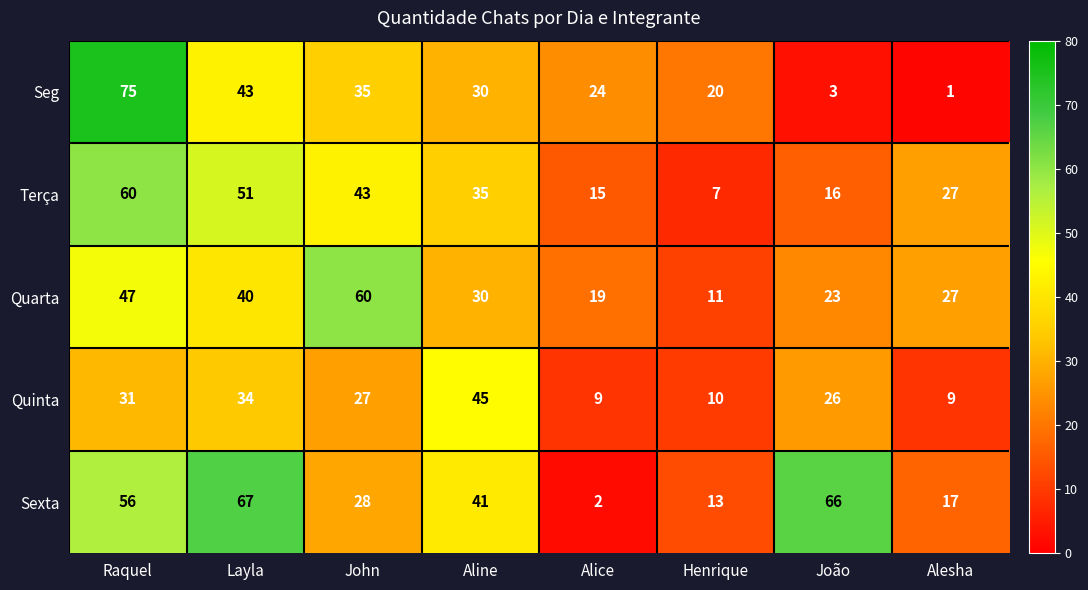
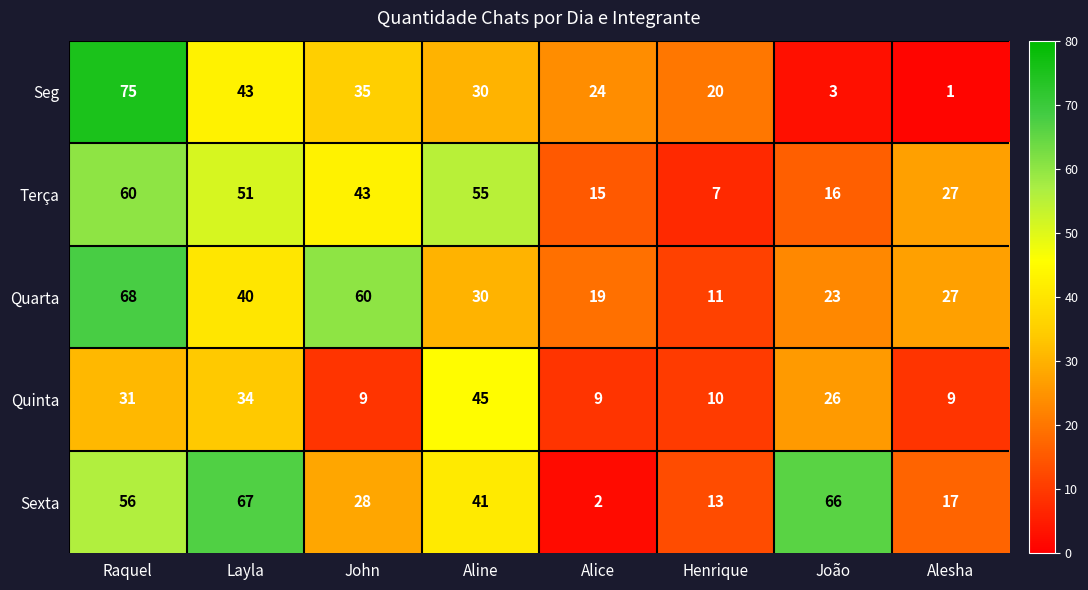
Terça, Aline: 35 -> 55
Quarta, Raquel: 47 -> 68
Quinta, John: 27 -> 9
